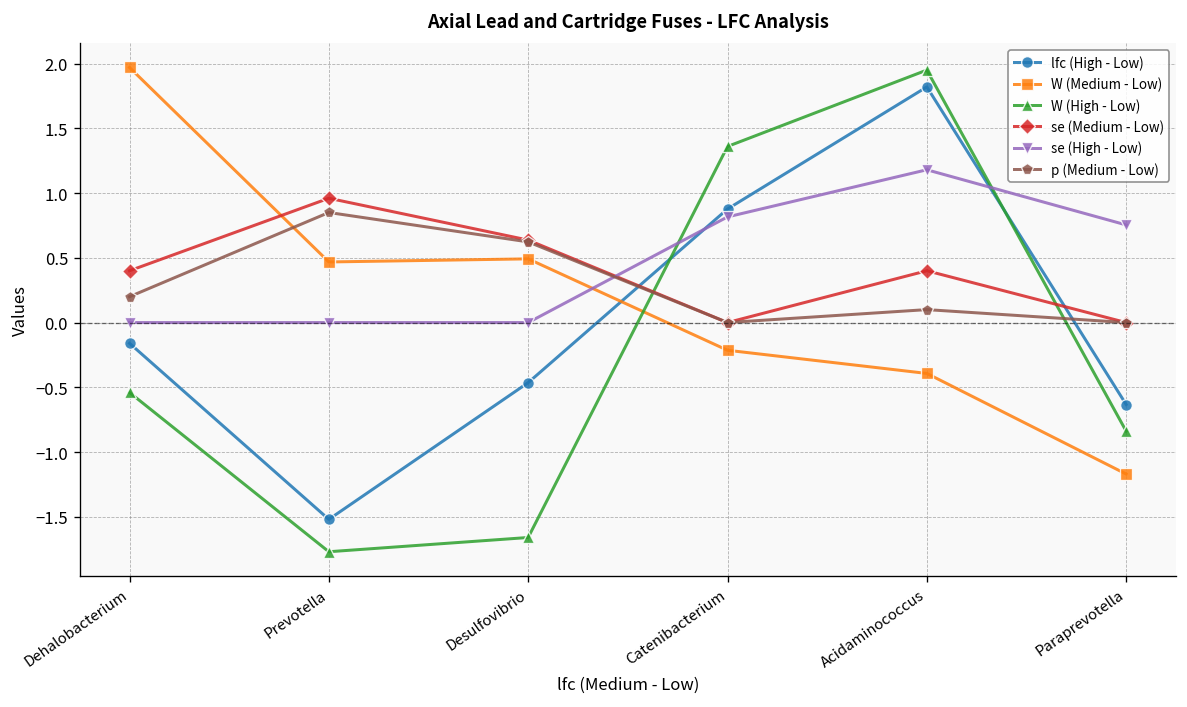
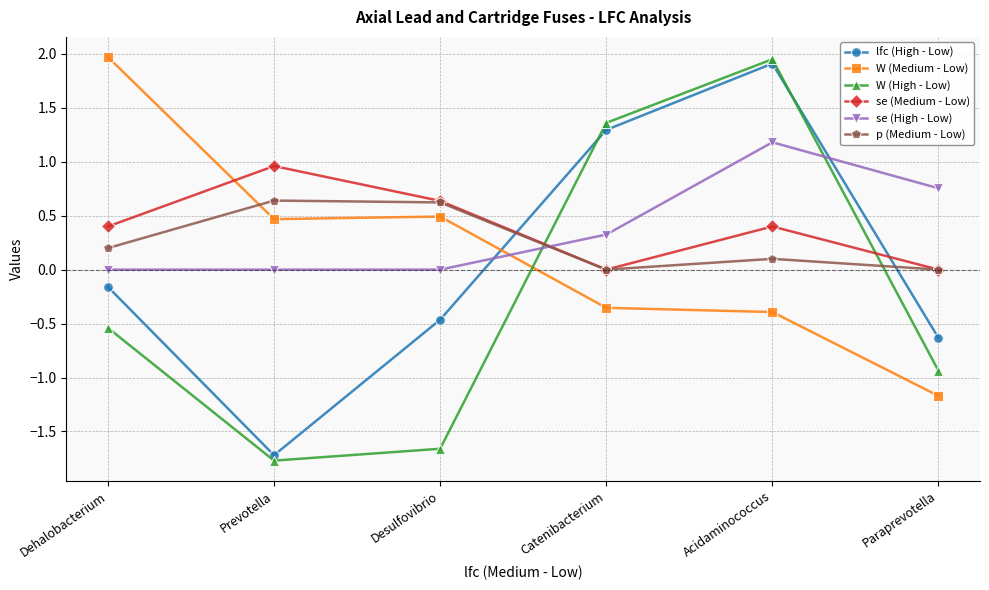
lfc (High - Low), Prevotella: -1.52 -> -1.72
p (Medium - Low), Prevotella: 0.85 -> 0.64
lfc (High - Low), Catenibacterium: 0.88 -> 1.30
W (Medium - Low), Catenibacterium: -0.21 -> -0.35
se (High - Low), Catenibacterium: 0.82 -> 0.33
lfc (High - Low), Acidaminococcus: 1.82 -> 1.91
W (High - Low), Paraprevotella: -0.84 -> -0.94
